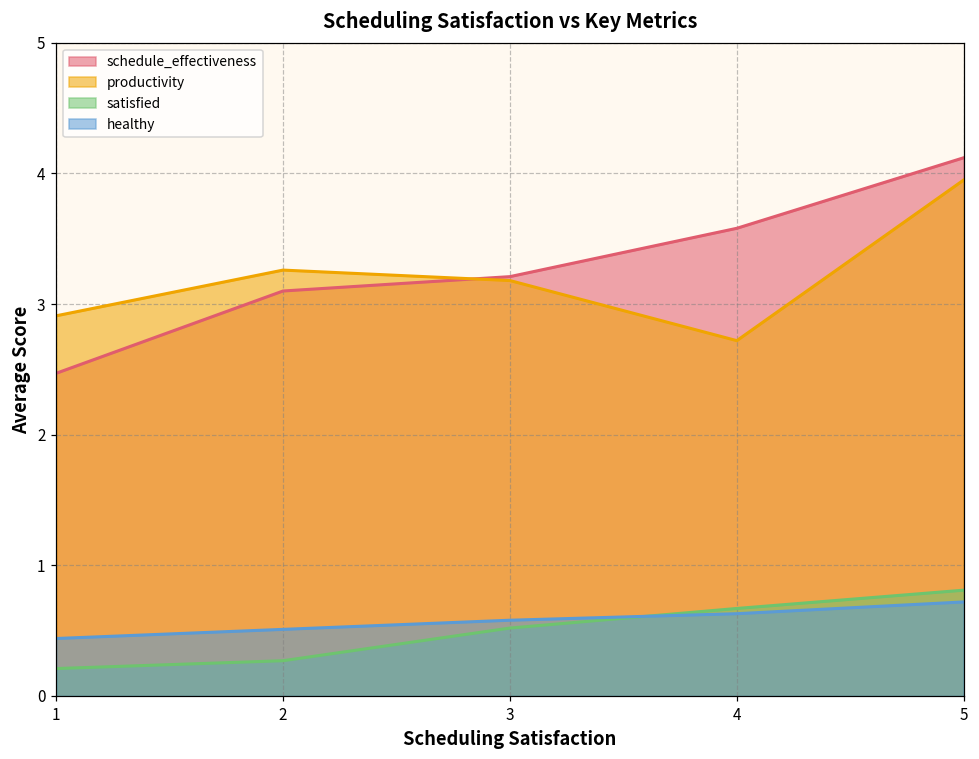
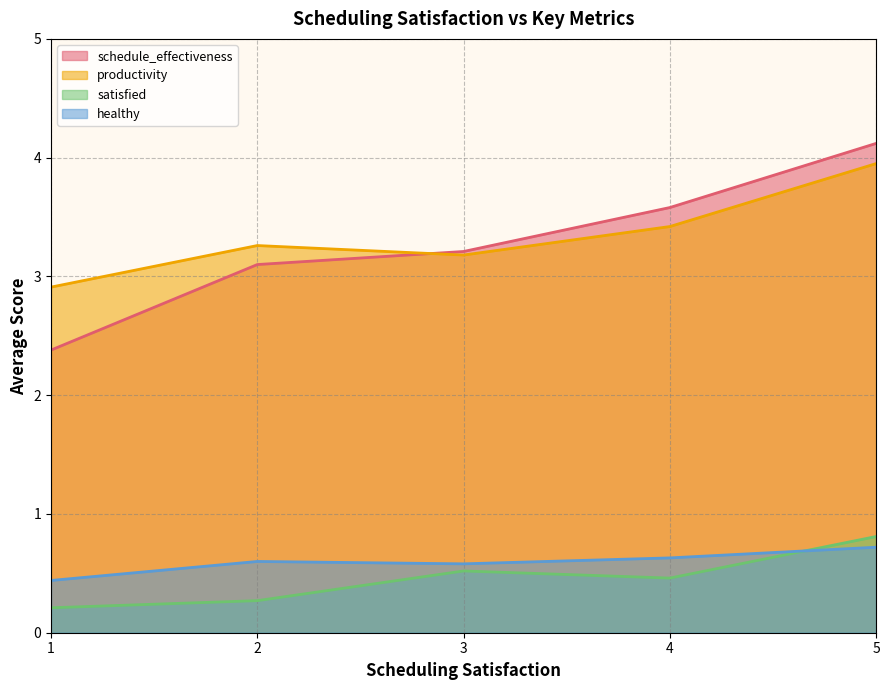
schedule_effectiveness, 1: 2.47 -> 2.38
healthy, 2: 0.51 -> 0.60
productivity, 4: 2.72 -> 3.42
satisfied, 4: 0.67 -> 0.46
